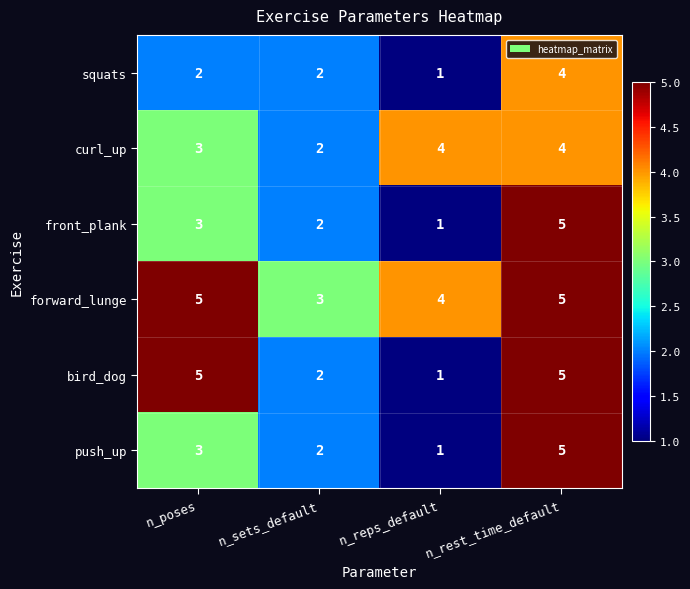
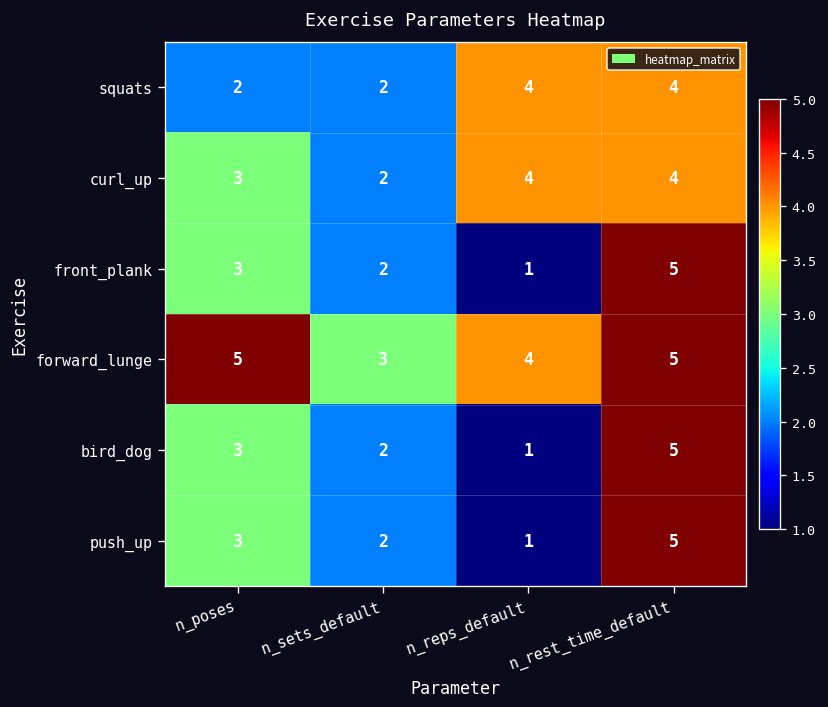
squats, n_reps_default: 1 -> 4
bird_dog, n_poses: 5 -> 3
